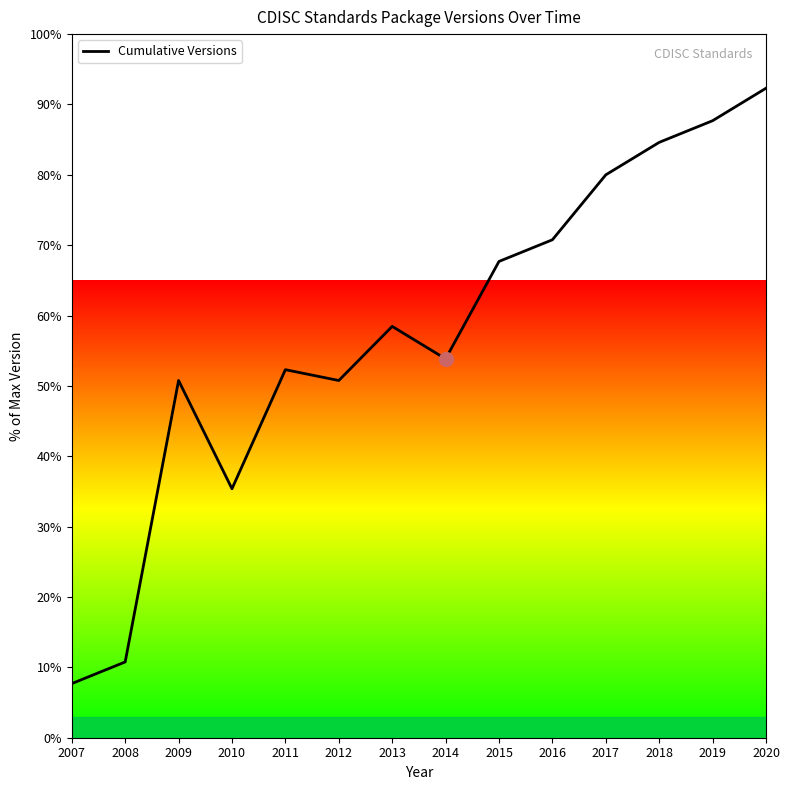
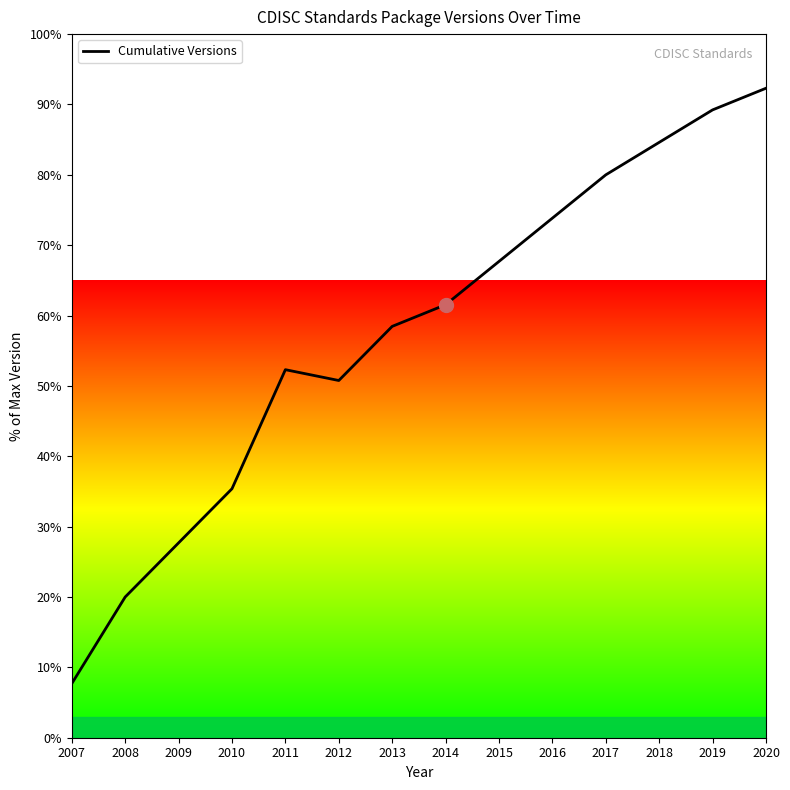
Cumulative Versions, 2008: 11% -> 20%
Cumulative Versions, 2009: 51% -> 28%
Cumulative Versions, 2014: 54% -> 62%
Cumulative Versions, 2016: 71% -> 74%
Cumulative Versions, 2019: 88% -> 89%
